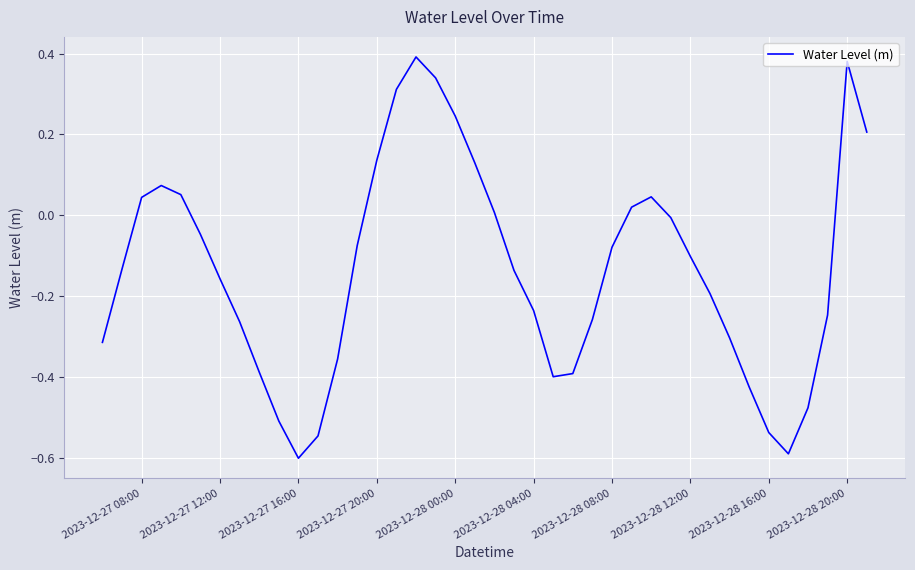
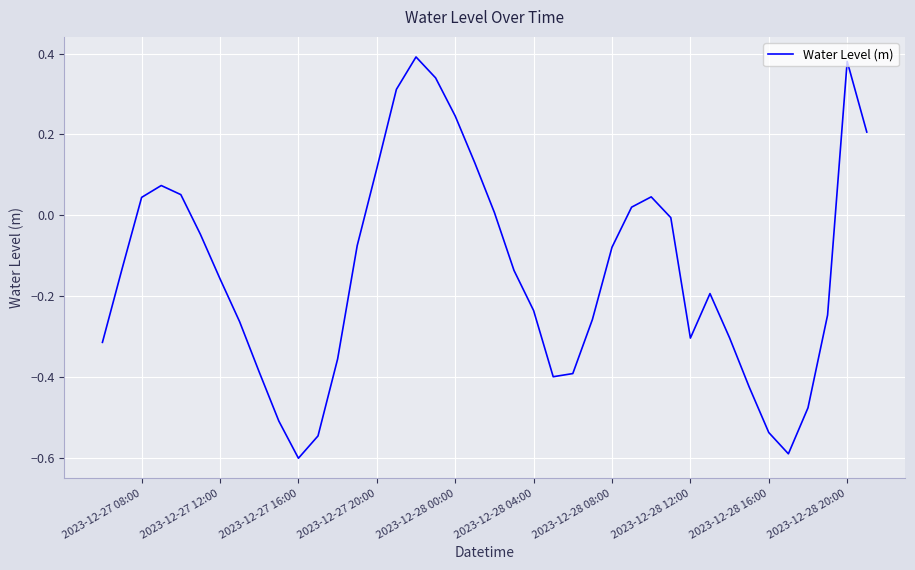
2023-12-27 20:00: 0.14 -> 0.12
2023-12-28 12:00: -0.10 -> -0.30
